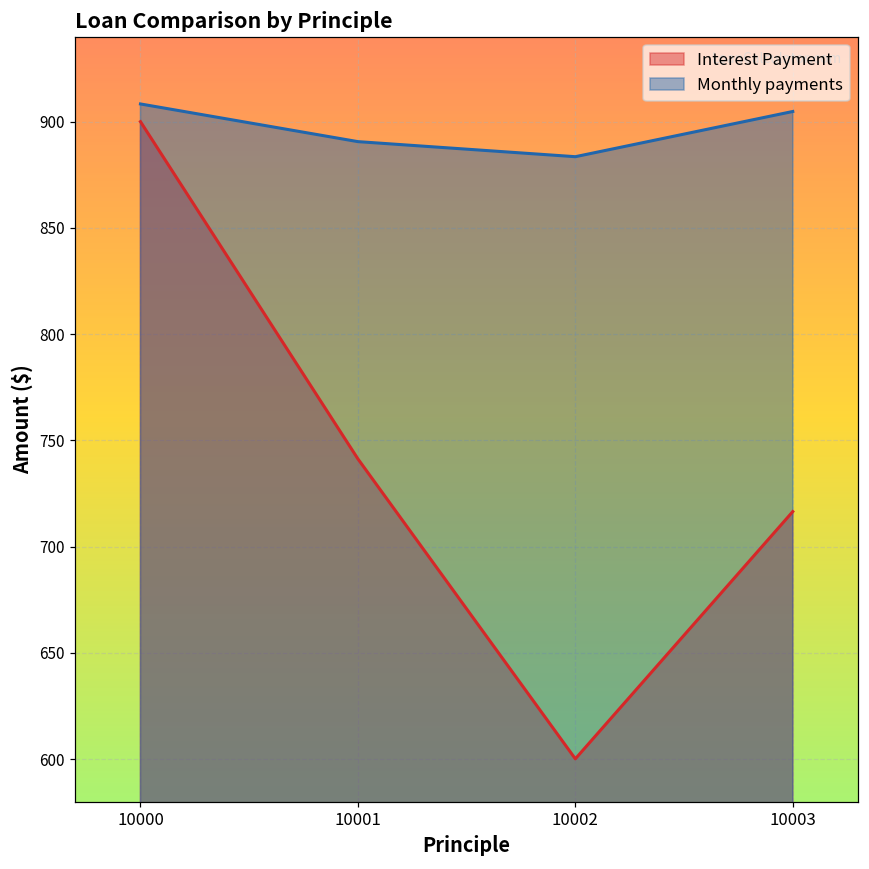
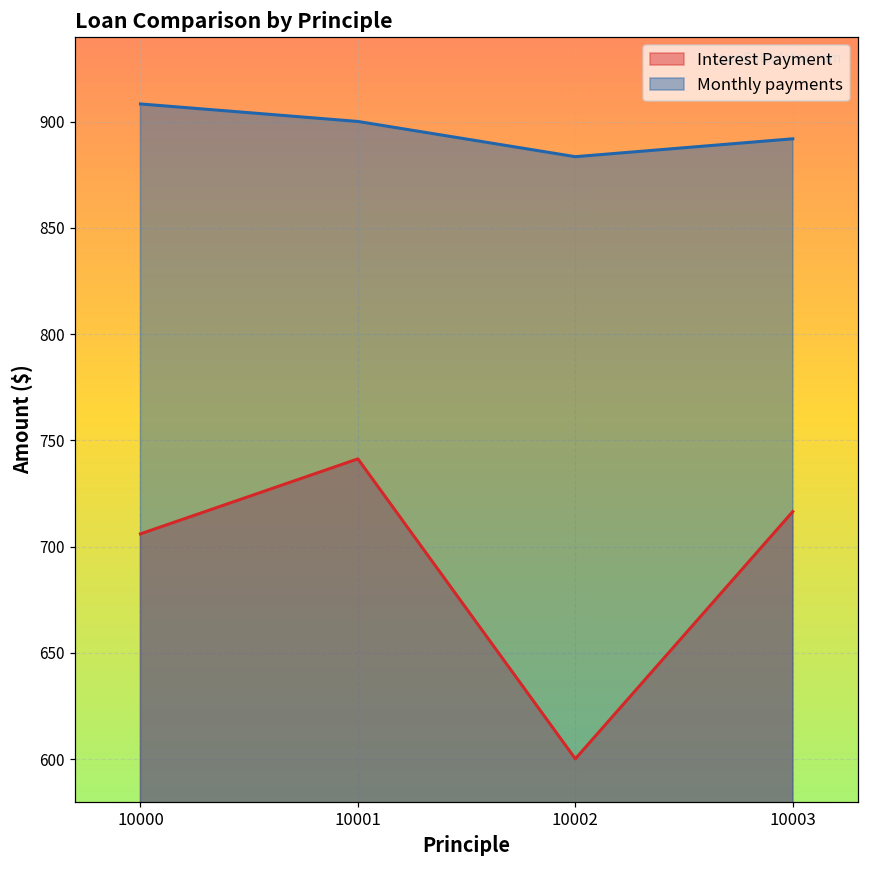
Interest Payment, 10000: 900 -> 706
Monthly payments, 10001: 891 -> 900
Monthly payments, 10003: 905 -> 892
